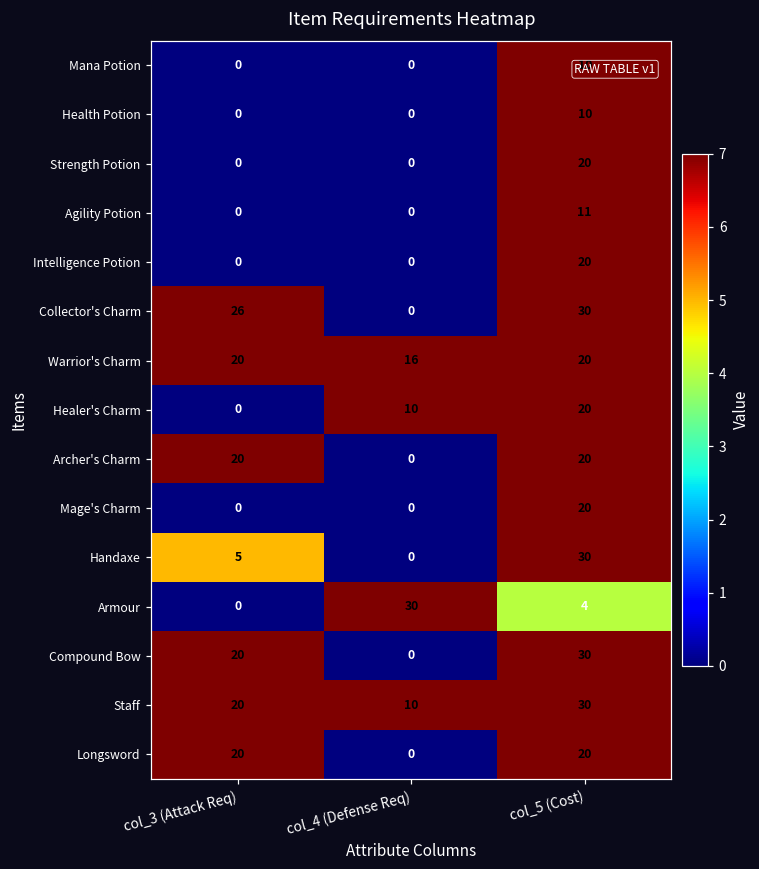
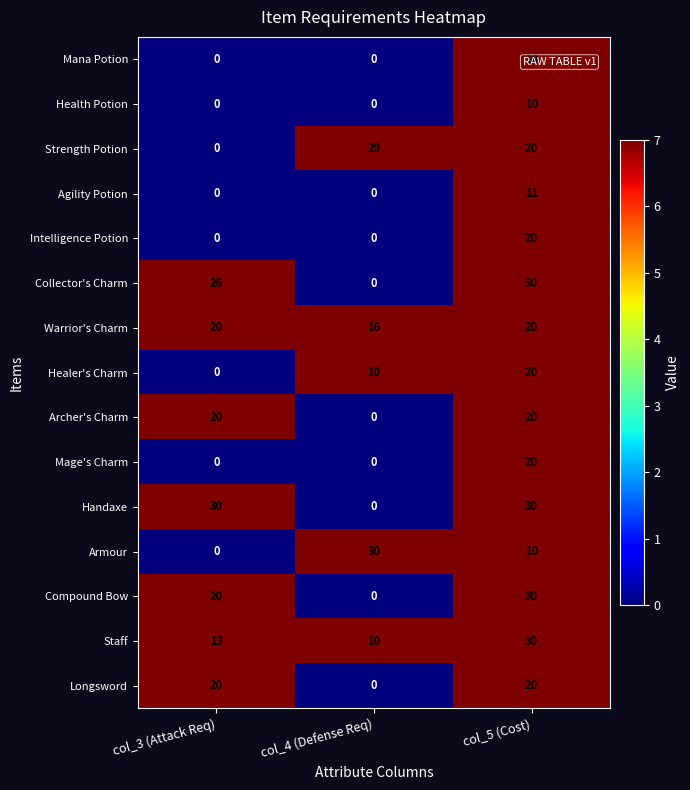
Strength Potion, col_4 (Defense Req): 0 -> 29
Handaxe, col_3 (Attack Req): 5 -> 30
Armour, col_5 (Cost): 4 -> 10
Staff, col_3 (Attack Req): 20 -> 13
